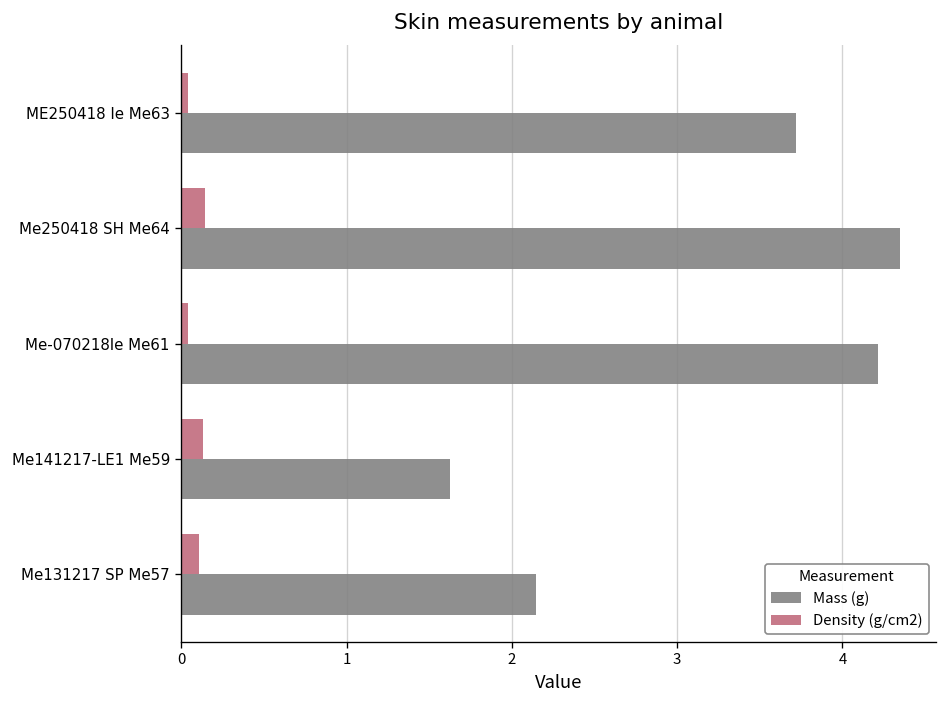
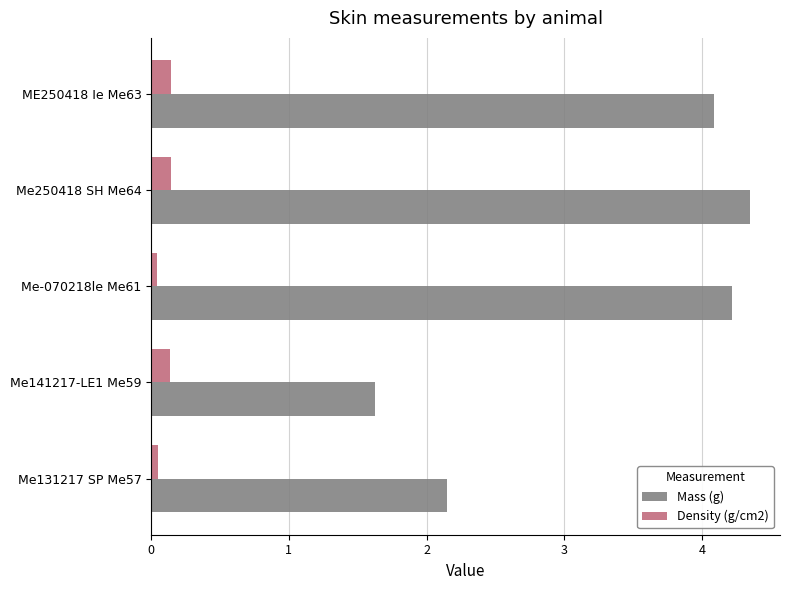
Density (g/cm2), ME250418 Ie Me63: 0.04 -> 0.14
Mass (g), ME250418 Ie Me63: 3.72 -> 4.09
Density (g/cm2), Me131217 SP Me57: 0.10 -> 0.05
